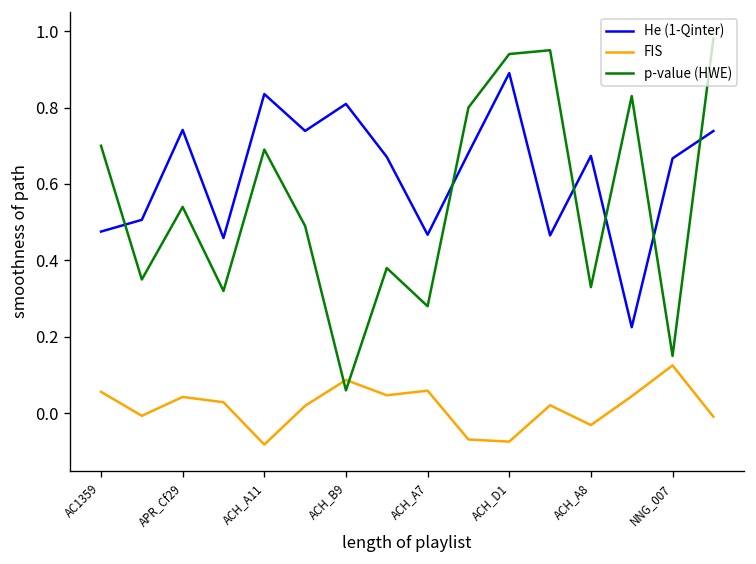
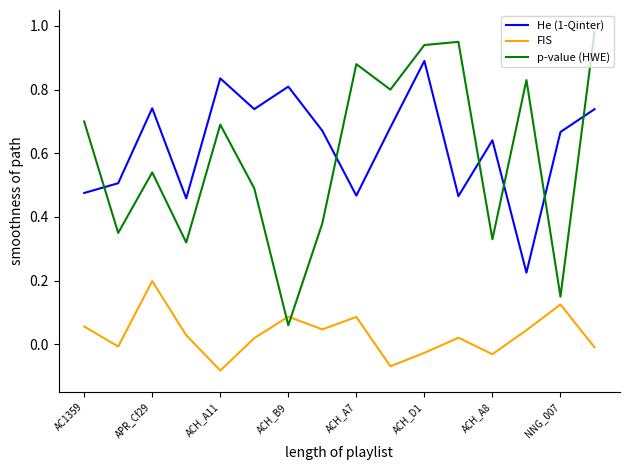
FIS, APR_Cf29: 0.04 -> 0.20
FIS, ACH_A7: 0.06 -> 0.09
p-value (HWE), ACH_A7: 0.28 -> 0.88
FIS, ACH_D1: -0.07 -> -0.03
He (1-Qinter), ACH_A8: 0.67 -> 0.64
